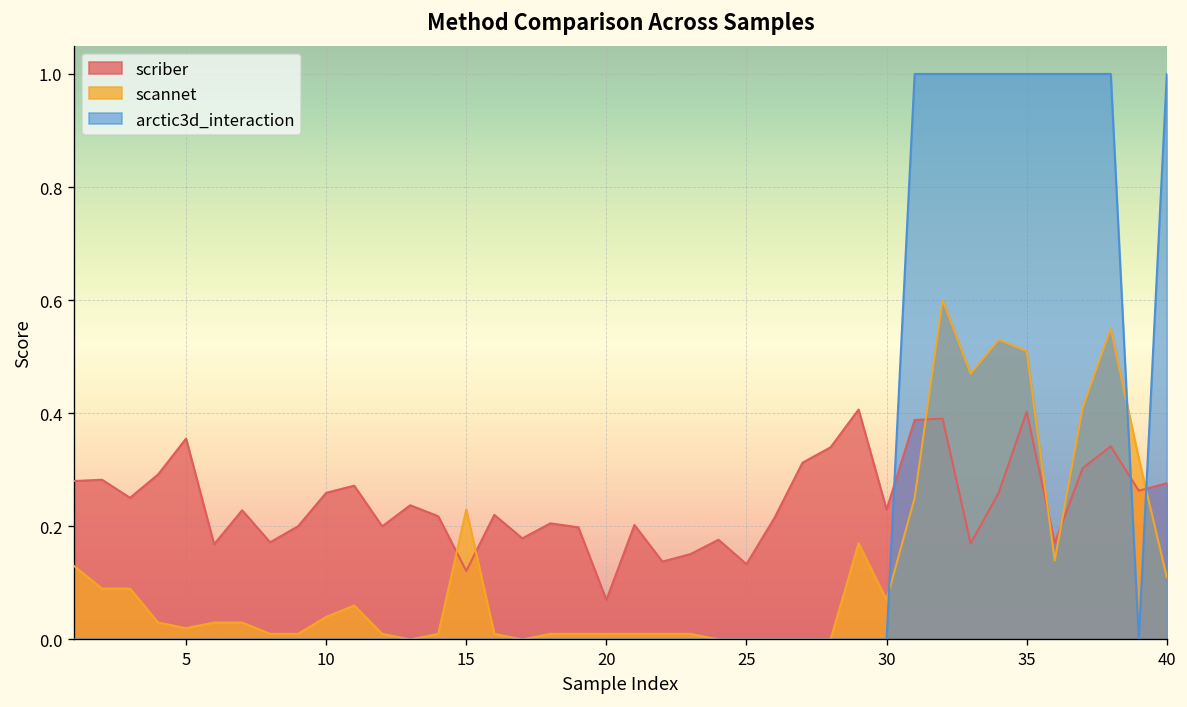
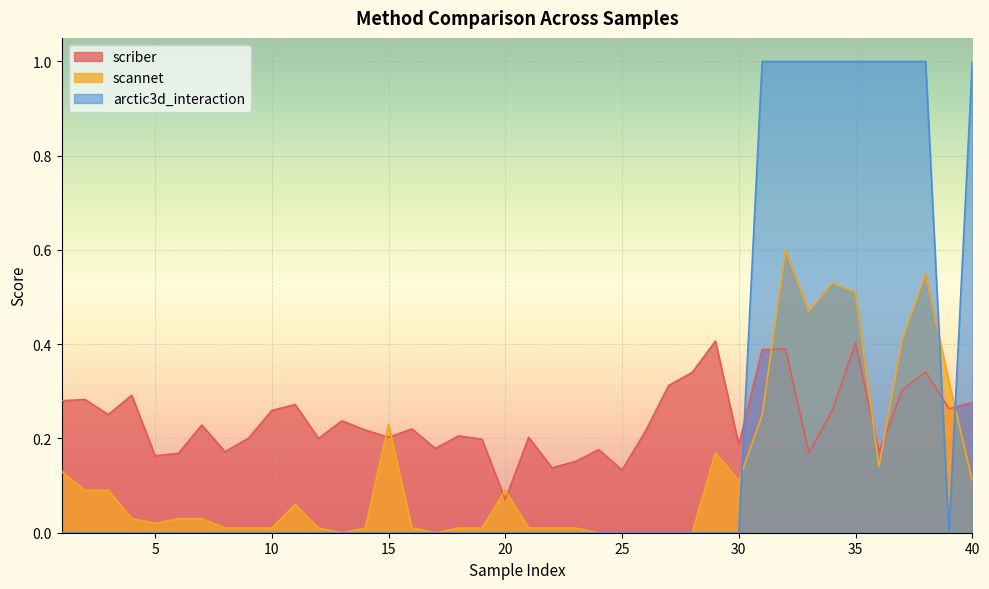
scriber, 5: 0.36 -> 0.16
scannet, 10: 0.04 -> 0.01
scriber, 15: 0.12 -> 0.20
scannet, 20: 0.01 -> 0.09
scriber, 30: 0.23 -> 0.19
scannet, 30: 0.07 -> 0.11
